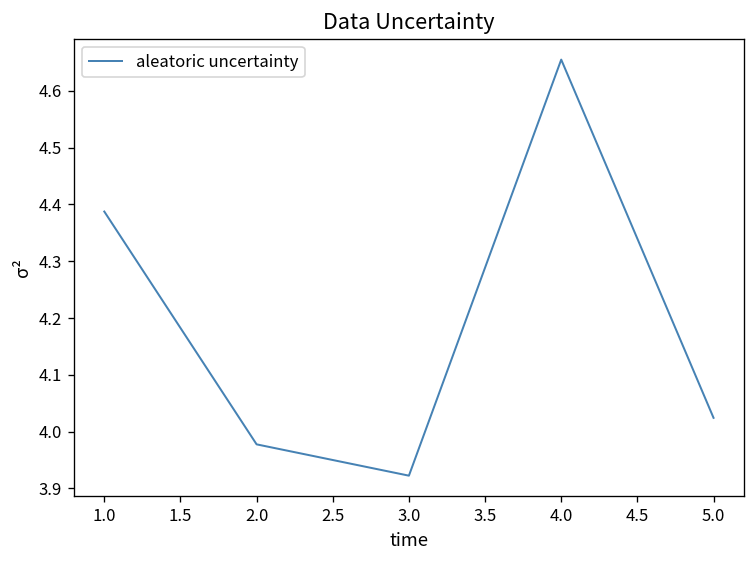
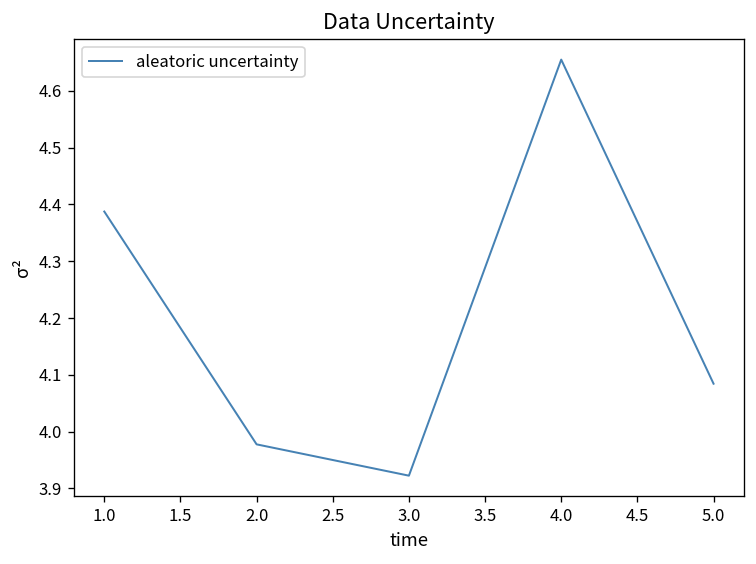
5.0: 4.02 -> 4.08
